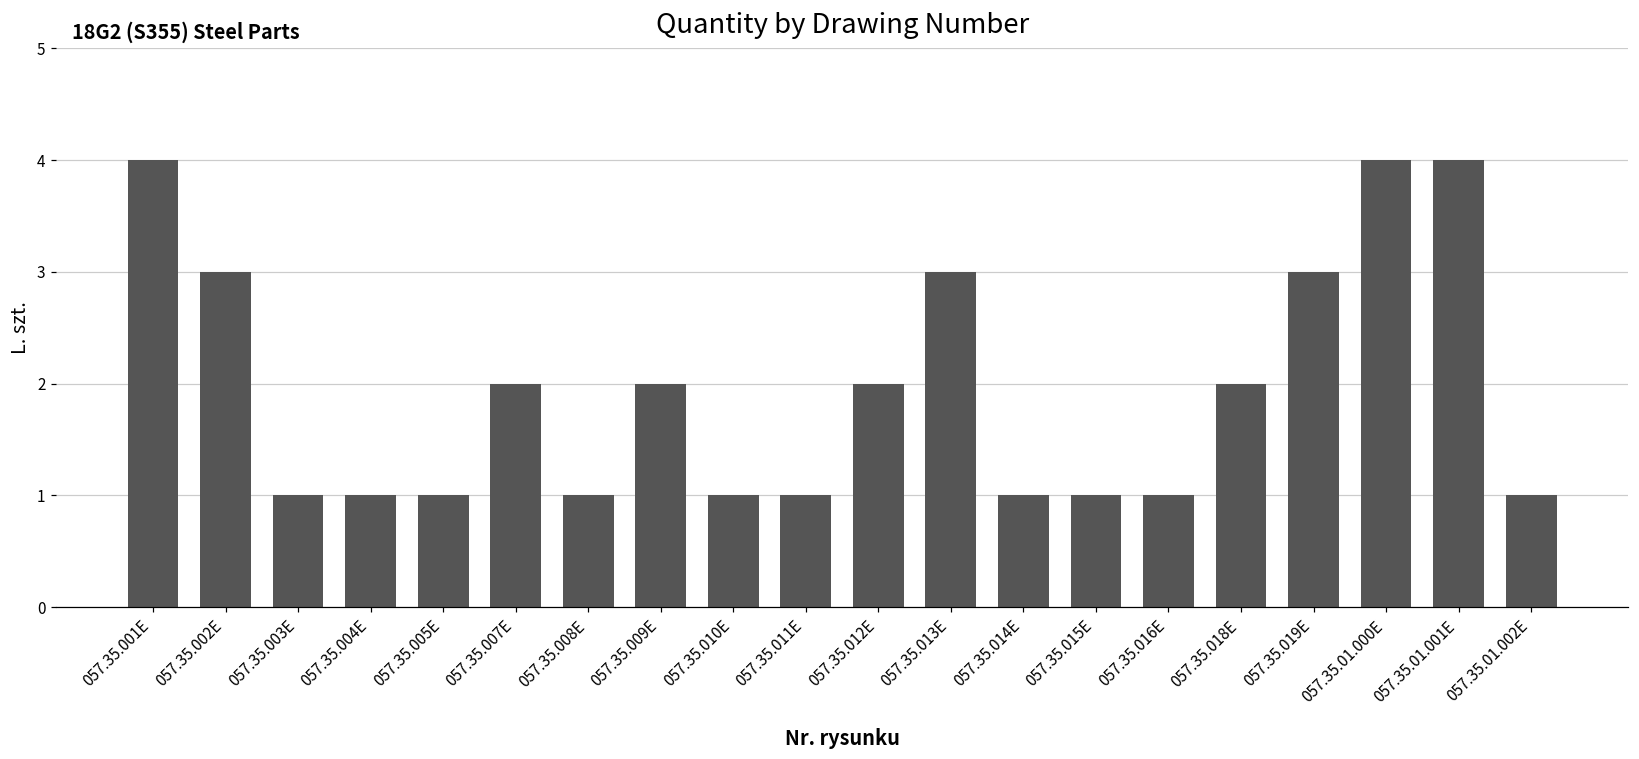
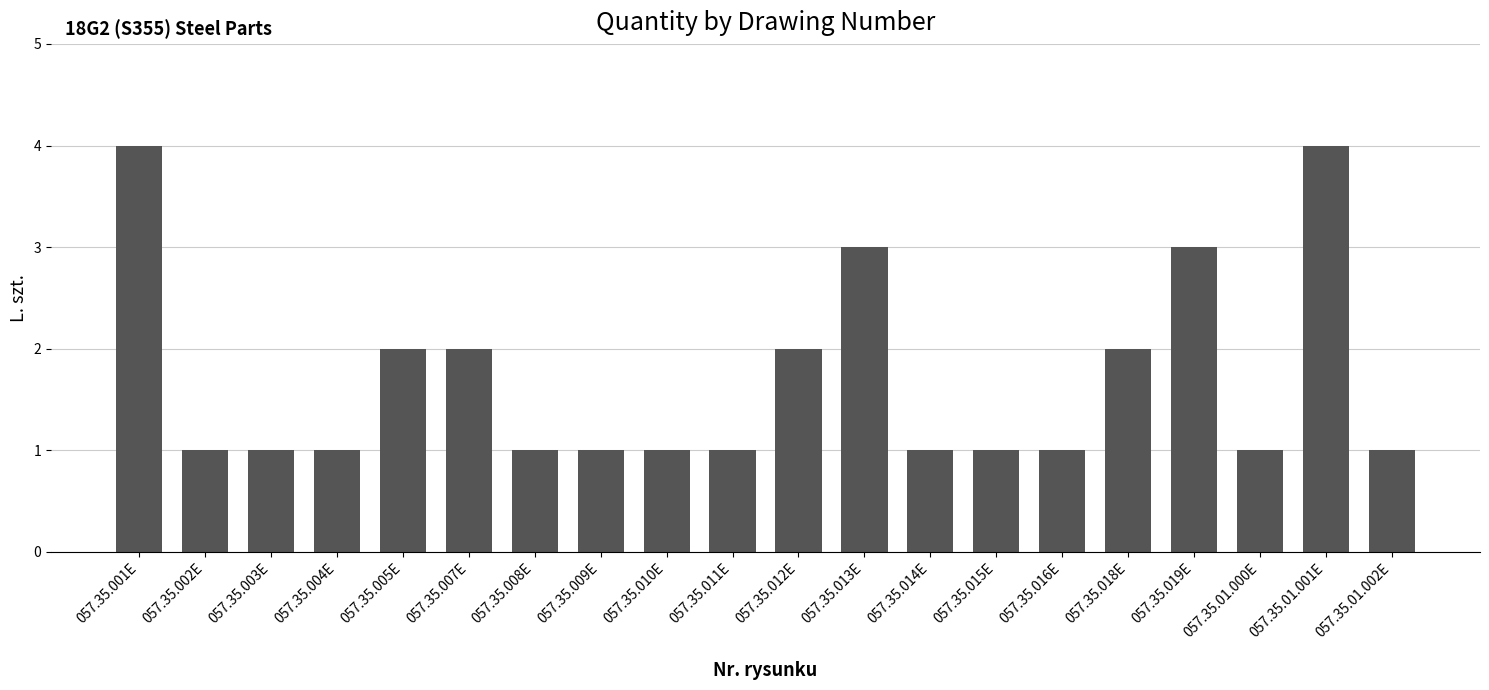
057.35.002E: 3 -> 1
057.35.005E: 1 -> 2
057.35.009E: 2 -> 1
057.35.01.000E: 4 -> 1
